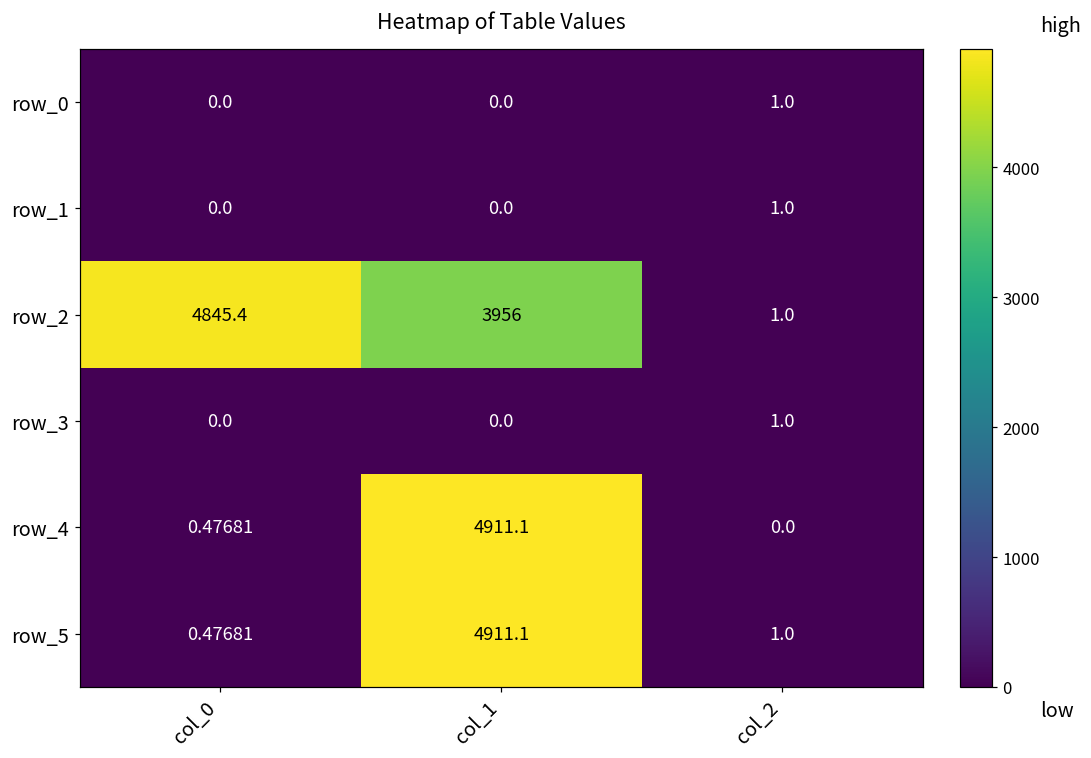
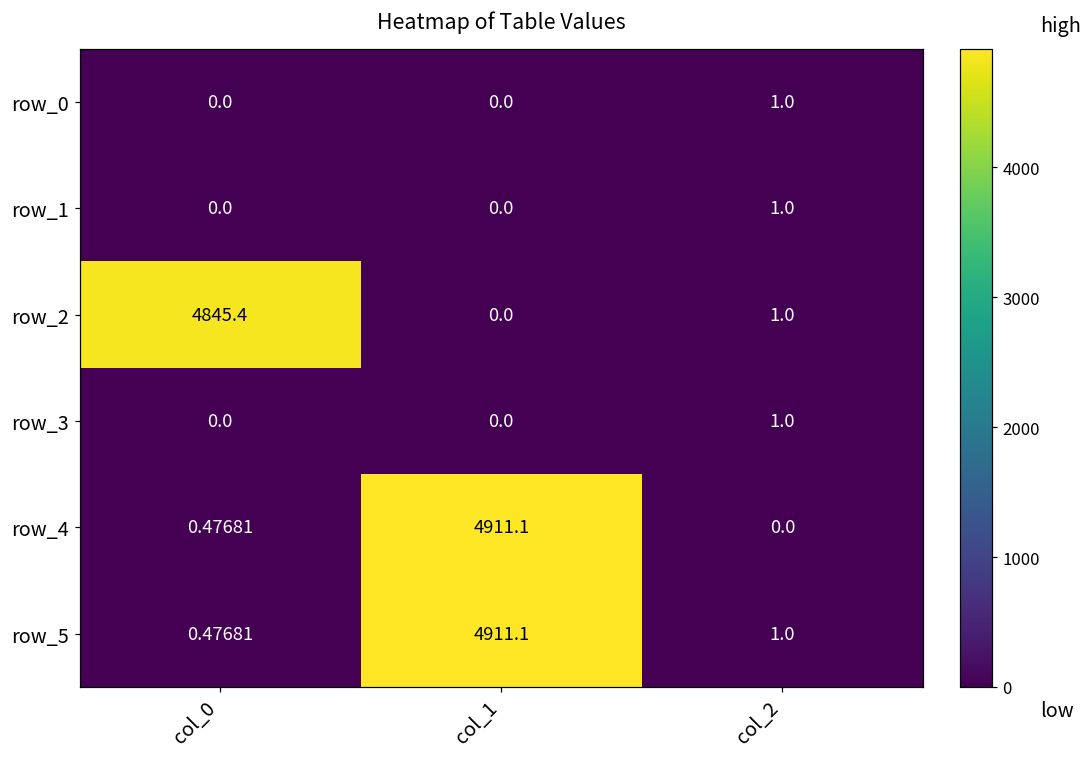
row_2, col_1: 3956 -> 0.0
